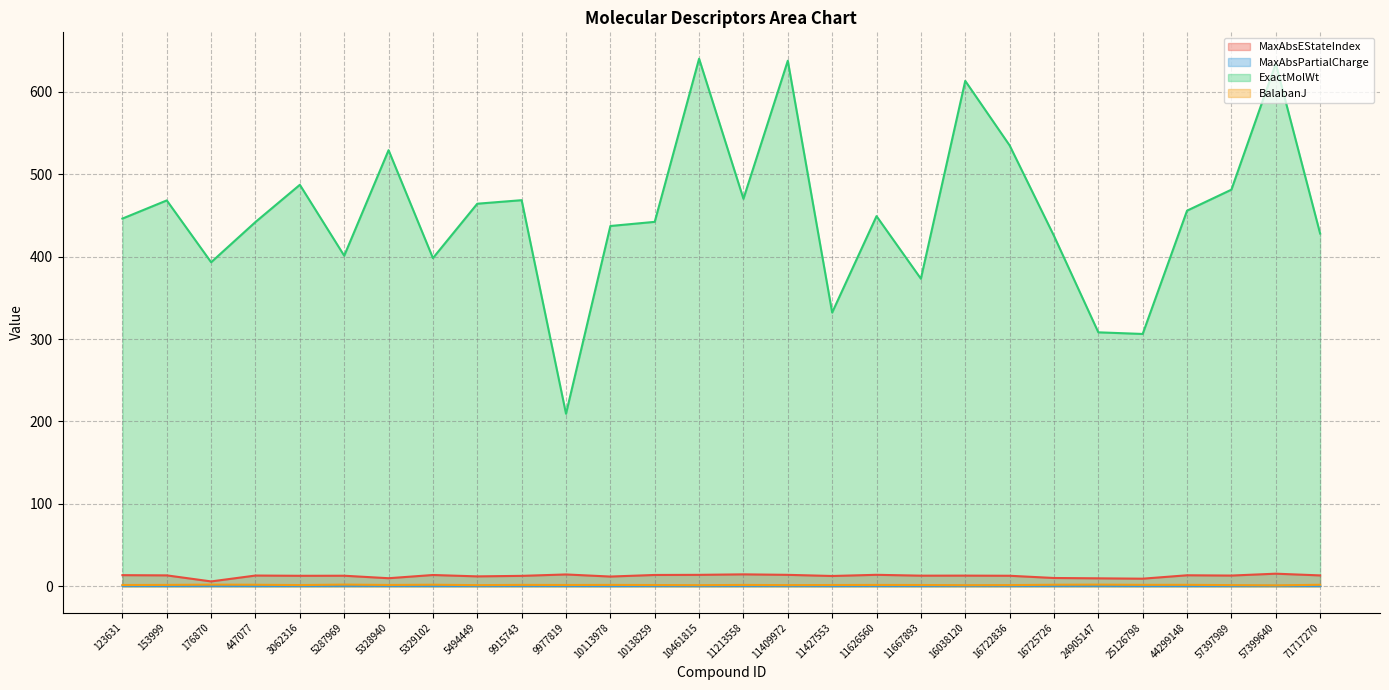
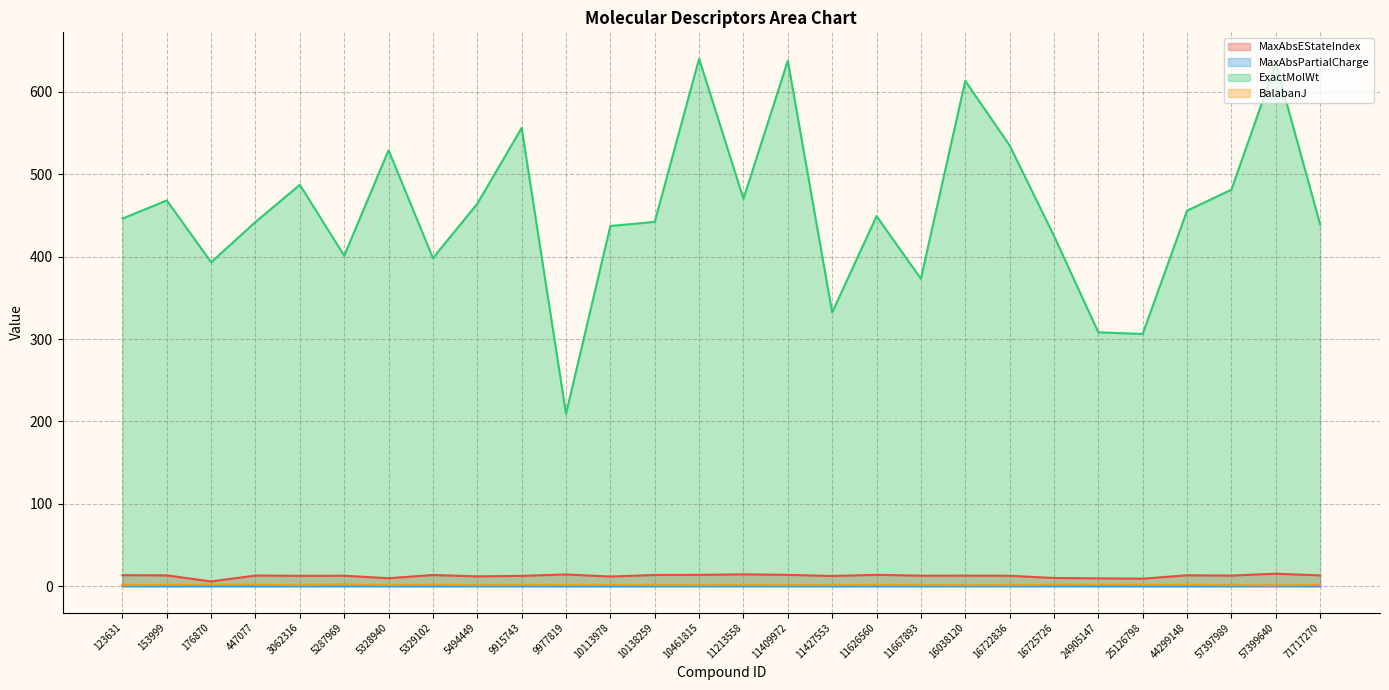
ExactMolWt, 9915743: 470 -> 560
ExactMolWt, 71717270: 430 -> 440
